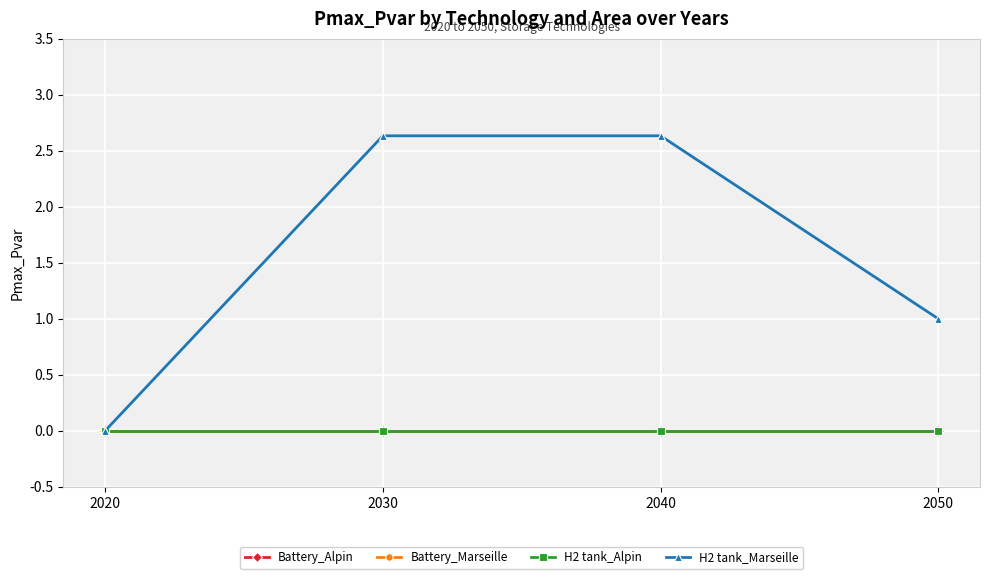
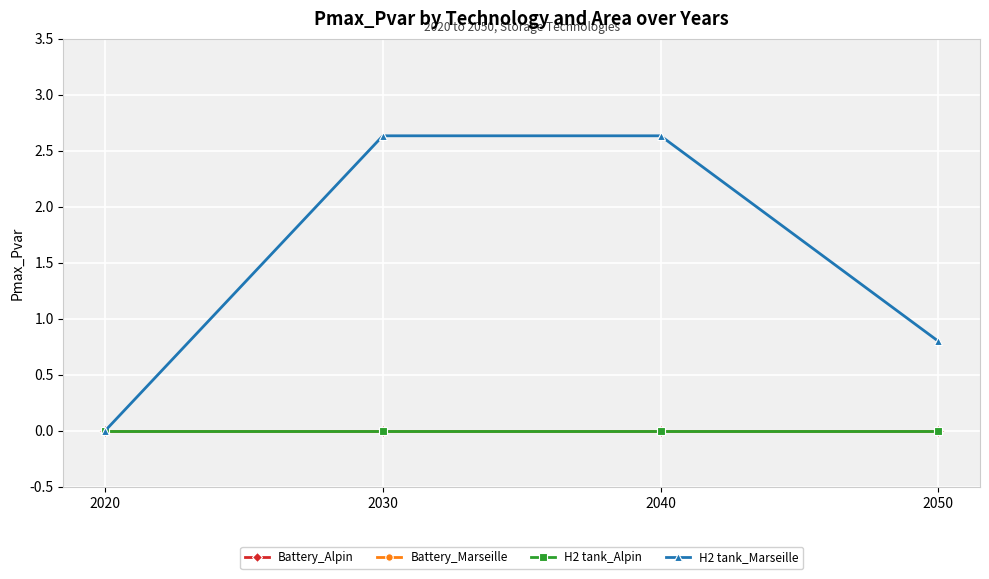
H2 tank_Marseille, 2050: 1.0 -> 0.8
